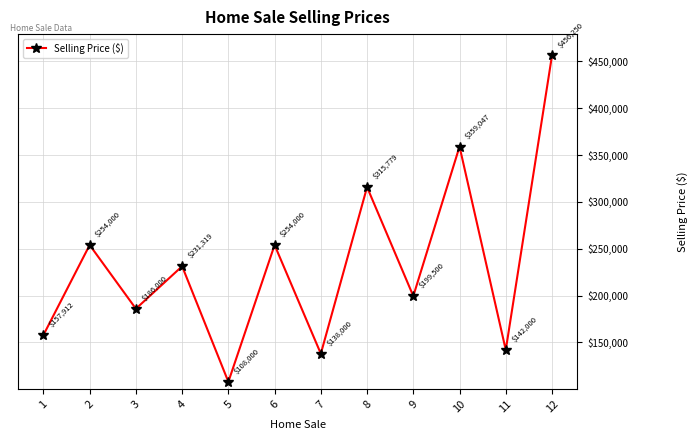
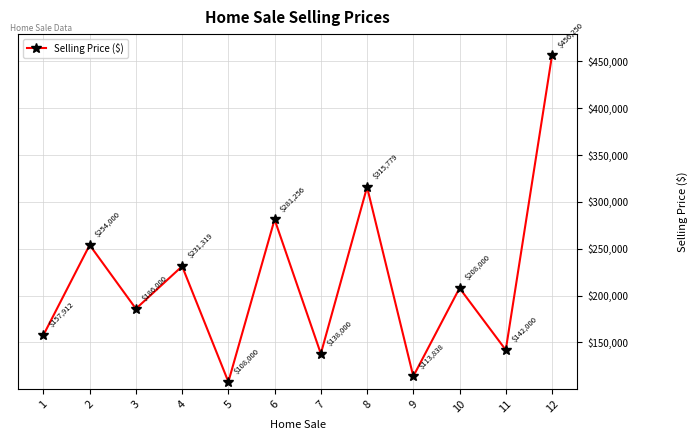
6: $254,000 -> $281,256
9: $199,500 -> $113,838
10: $359,047 -> $208,000
